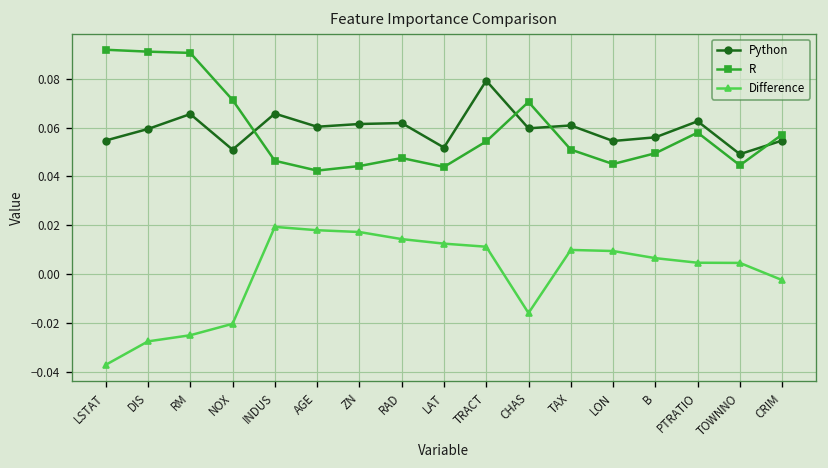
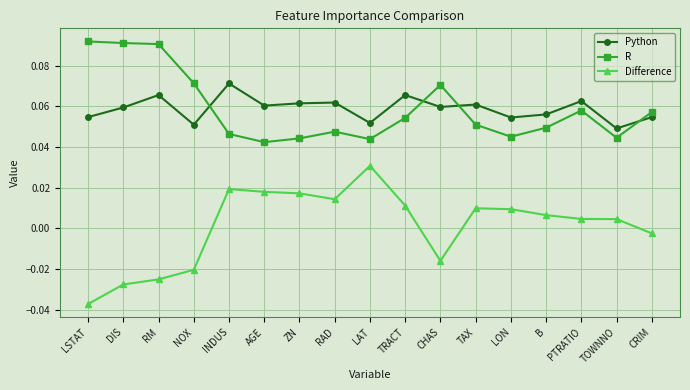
Python, INDUS: 0.066 -> 0.071
Difference, LAT: 0.012 -> 0.031
Python, TRACT: 0.079 -> 0.066
